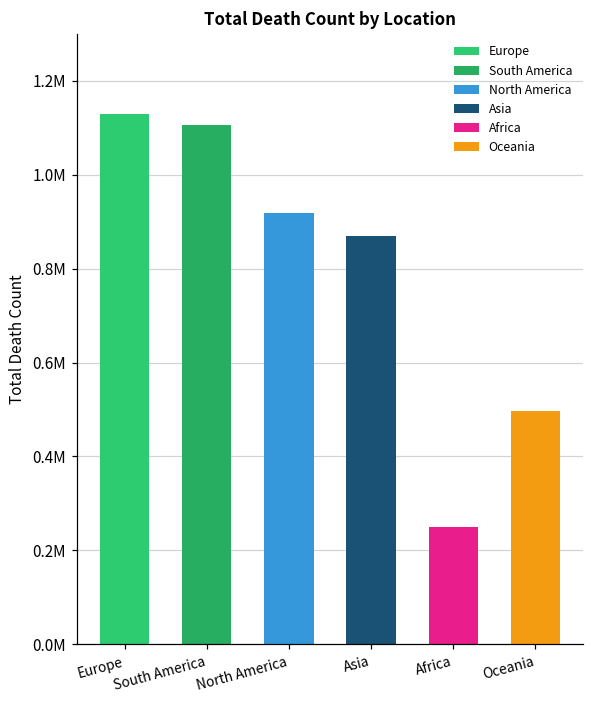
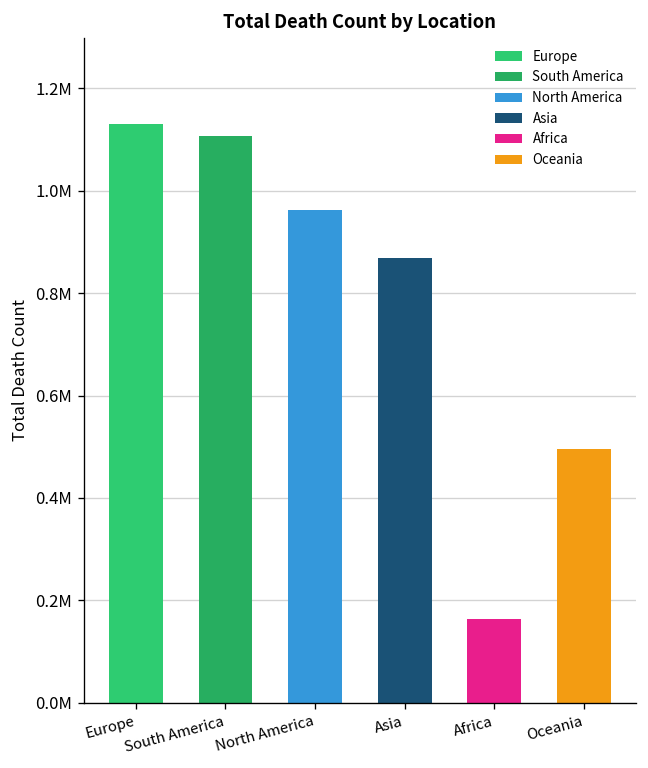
North America: 920000 -> 960000
Africa: 250000 -> 160000
